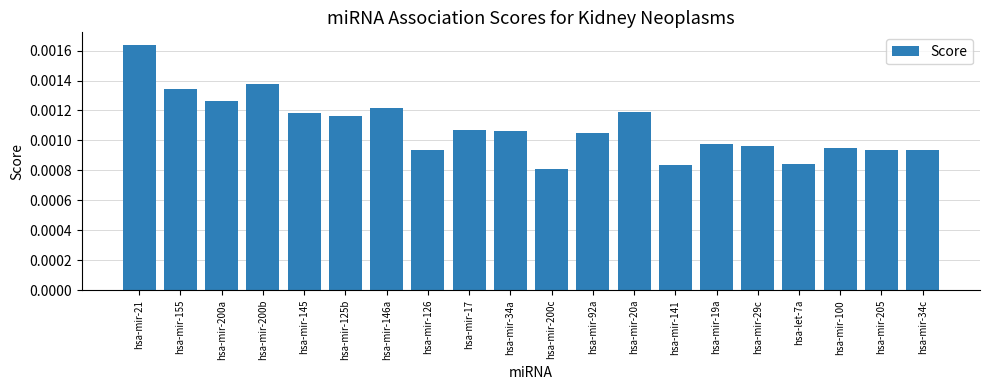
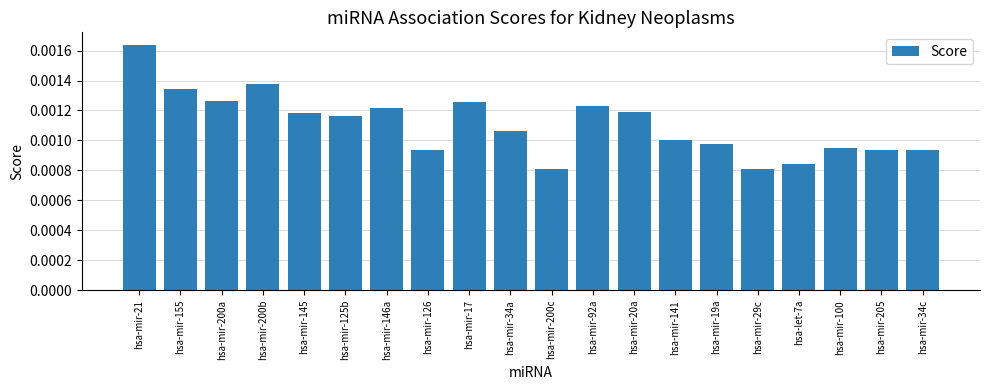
hsa-mir-17: 0.00107 -> 0.00126
hsa-mir-92a: 0.00105 -> 0.00123
hsa-mir-141: 0.00083 -> 0.00100
hsa-mir-29c: 0.00096 -> 0.00081
